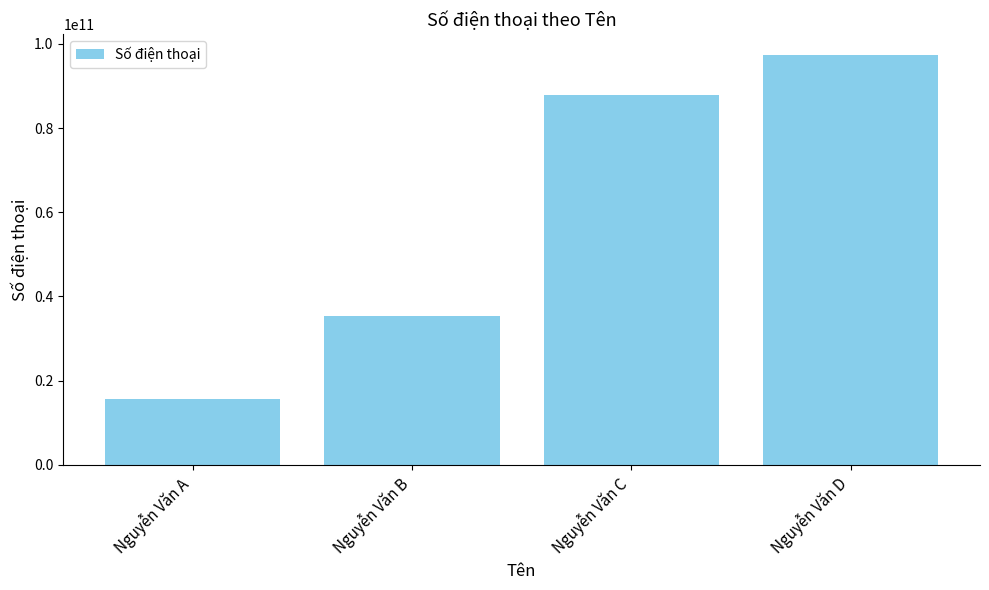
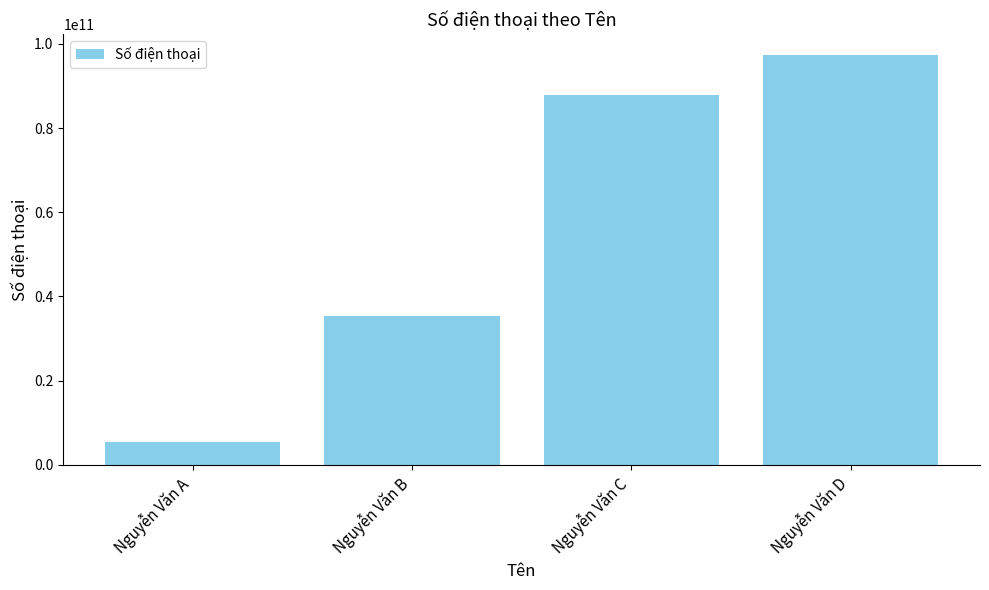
Nguyễn Văn A: 16000000000 -> 5000000000
